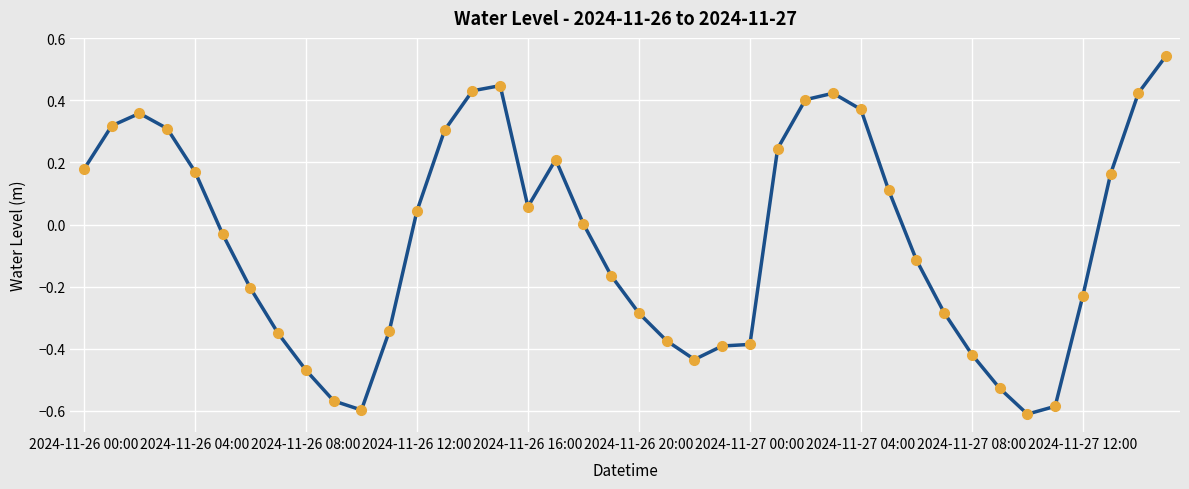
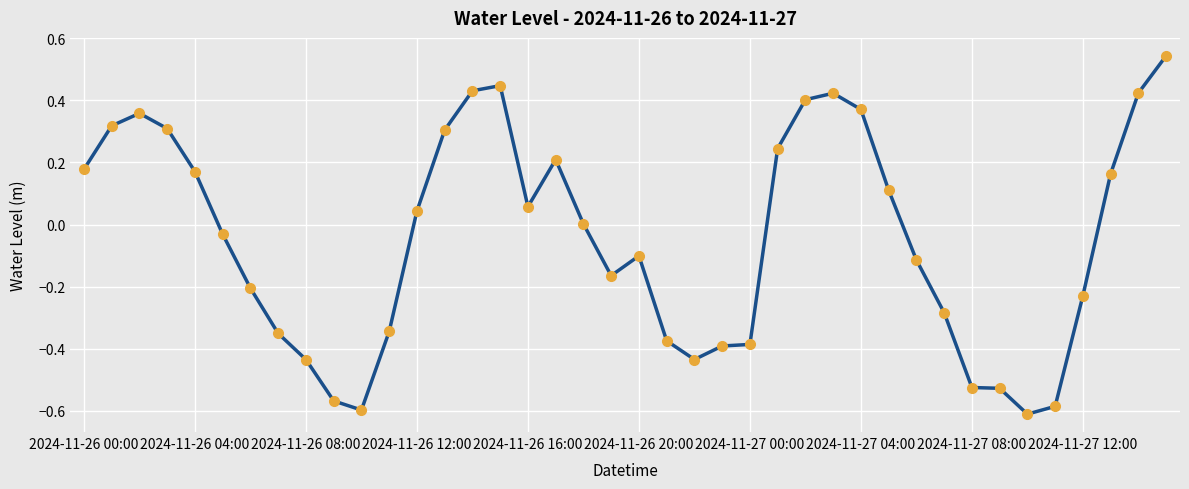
2024-11-26 08:00: -0.47 -> -0.43
2024-11-26 20:00: -0.29 -> -0.10
2024-11-27 08:00: -0.42 -> -0.52
